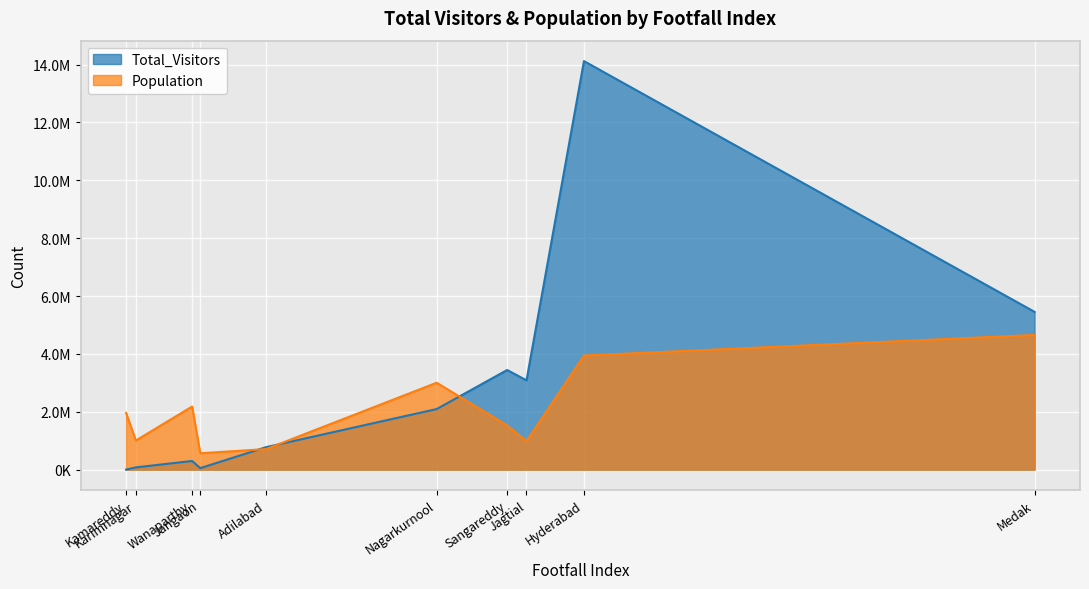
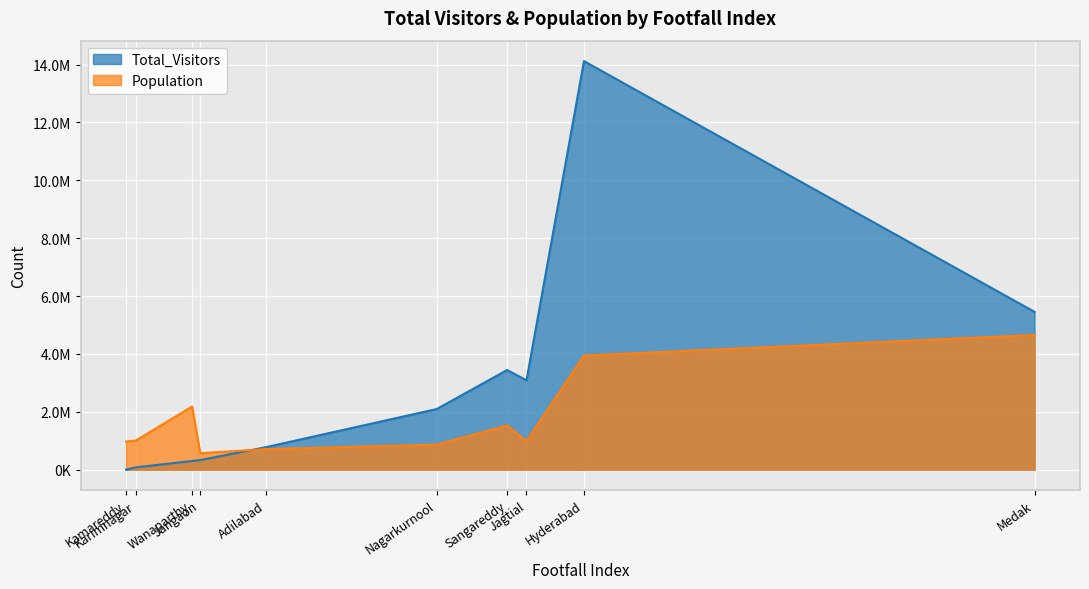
Population, Kamareddy: 2000000 -> 1000000
Total_Visitors, Jangaon: 100000 -> 300000
Population, Nagarkurnool: 3000000 -> 900000
